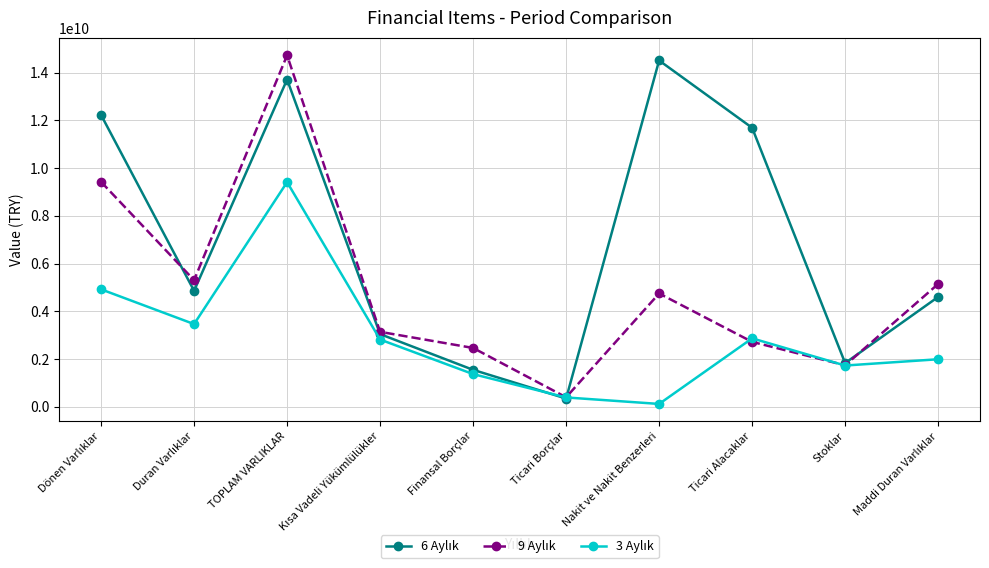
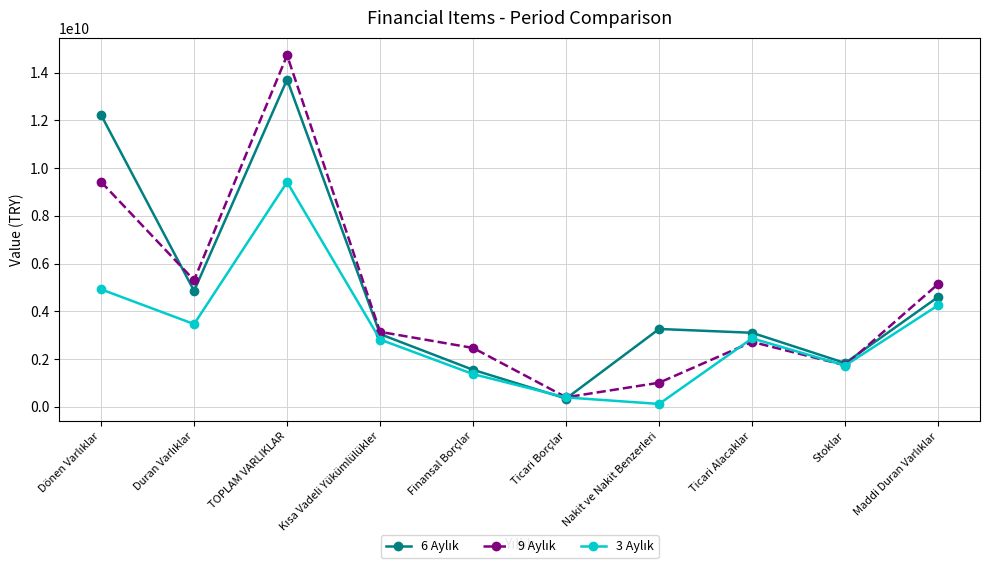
6 Aylık, Nakit ve Nakit Benzerleri: 14500000000 -> 3300000000
9 Aylık, Nakit ve Nakit Benzerleri: 4700000000 -> 1000000000
6 Aylık, Ticari Alacaklar: 11700000000 -> 3100000000
3 Aylık, Maddi Duran Varlıklar: 2000000000 -> 4300000000
